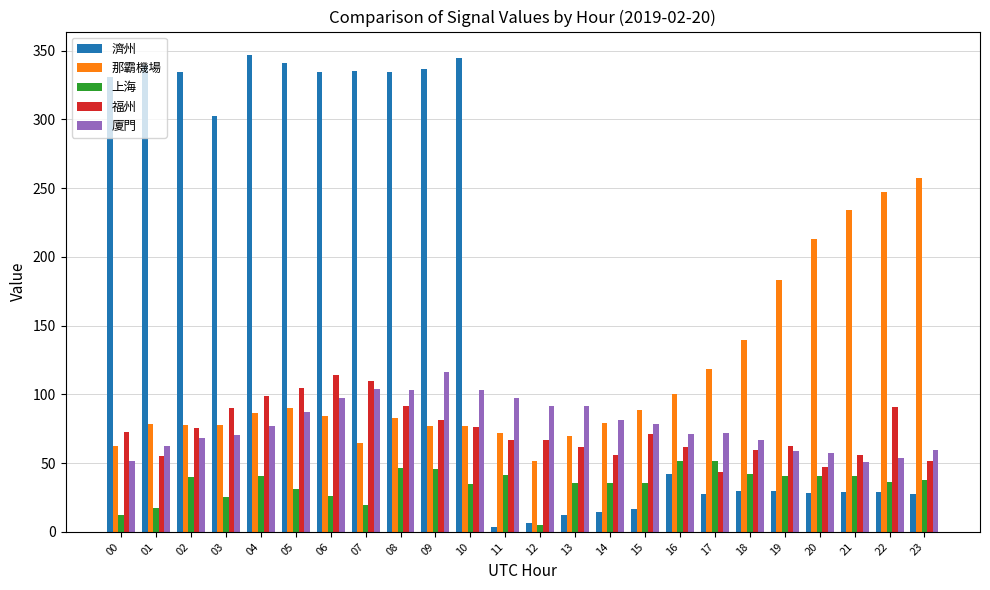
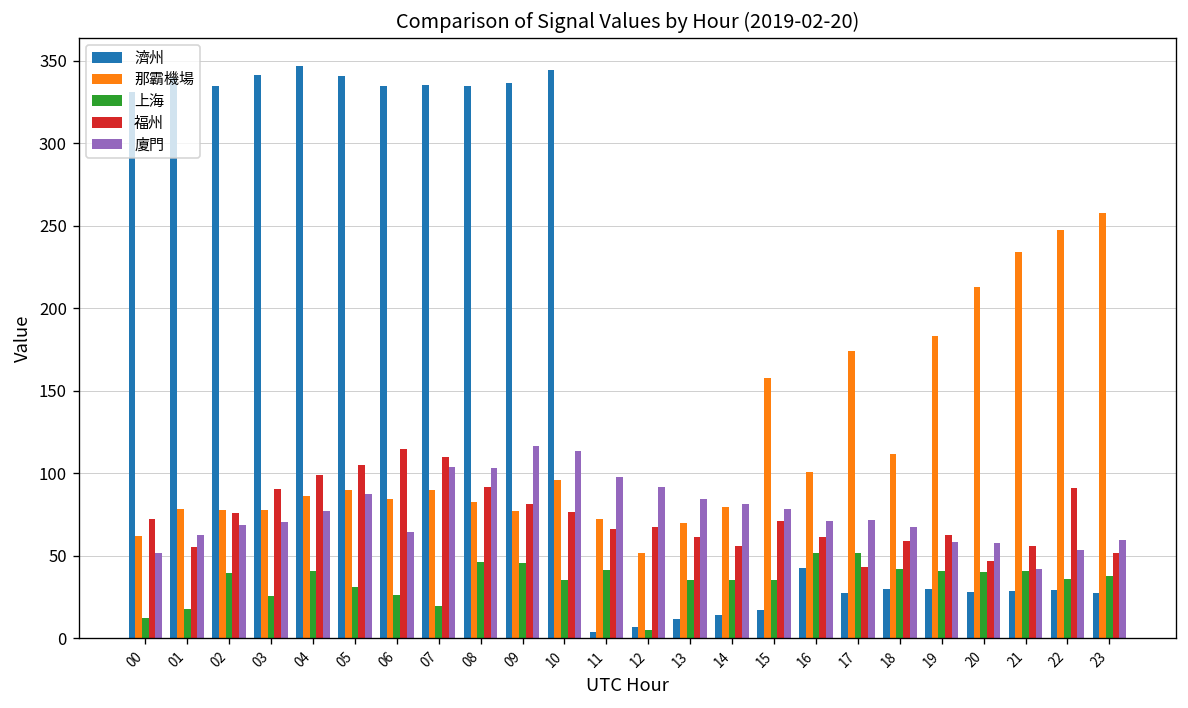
濟州, 03: 303 -> 341
廈門, 06: 97 -> 64
那霸機場, 07: 65 -> 90
那霸機場, 10: 77 -> 96
廈門, 10: 103 -> 114
廈門, 13: 91 -> 84
那霸機場, 15: 89 -> 158
那霸機場, 17: 118 -> 174
那霸機場, 18: 140 -> 112
廈門, 21: 51 -> 42
